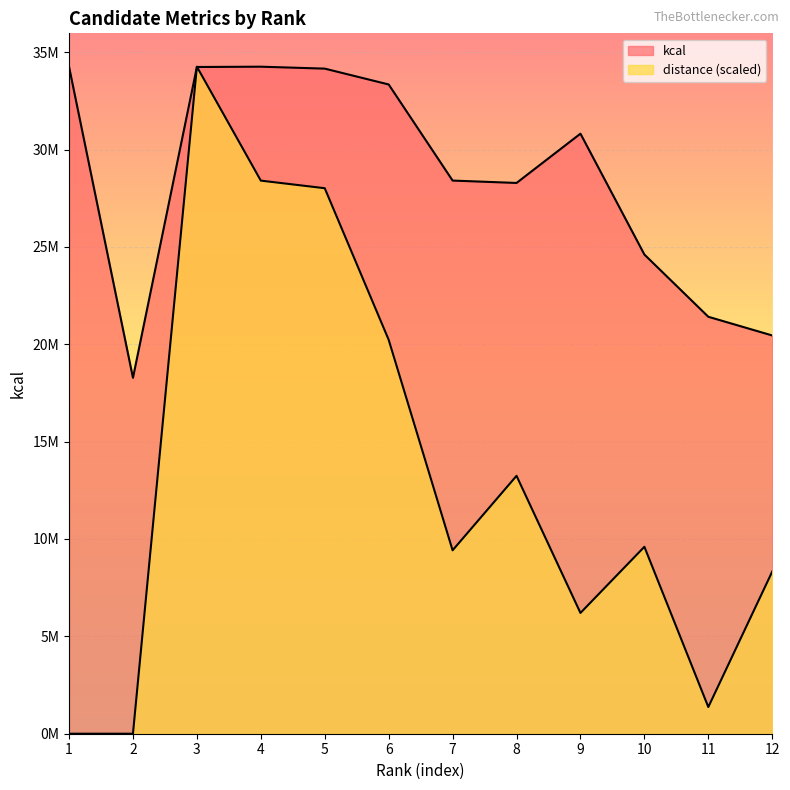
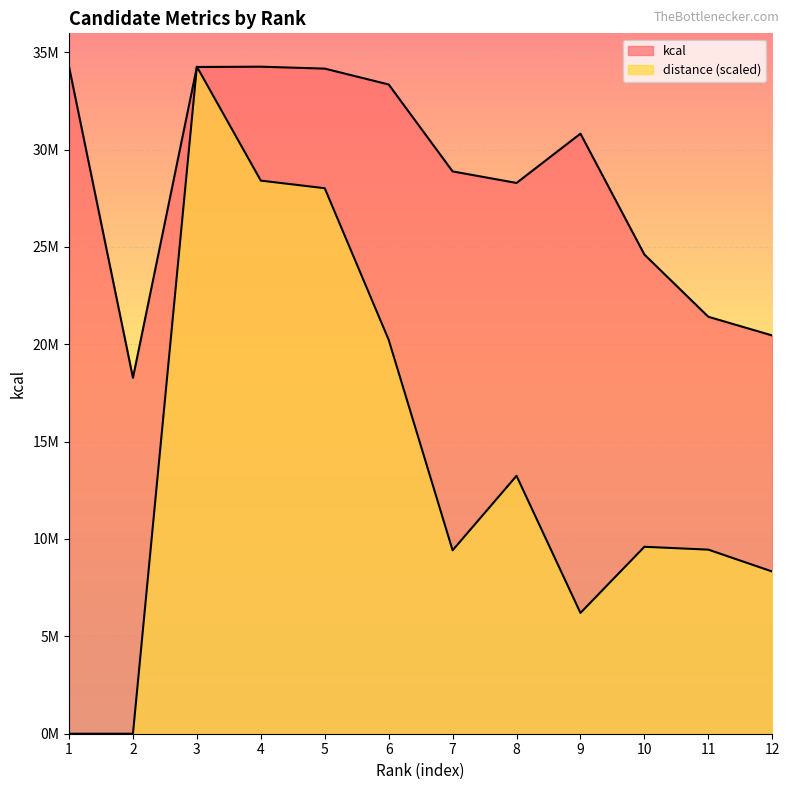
kcal, 7: 28400000 -> 28900000
distance (scaled), 11: 1400000 -> 9500000
